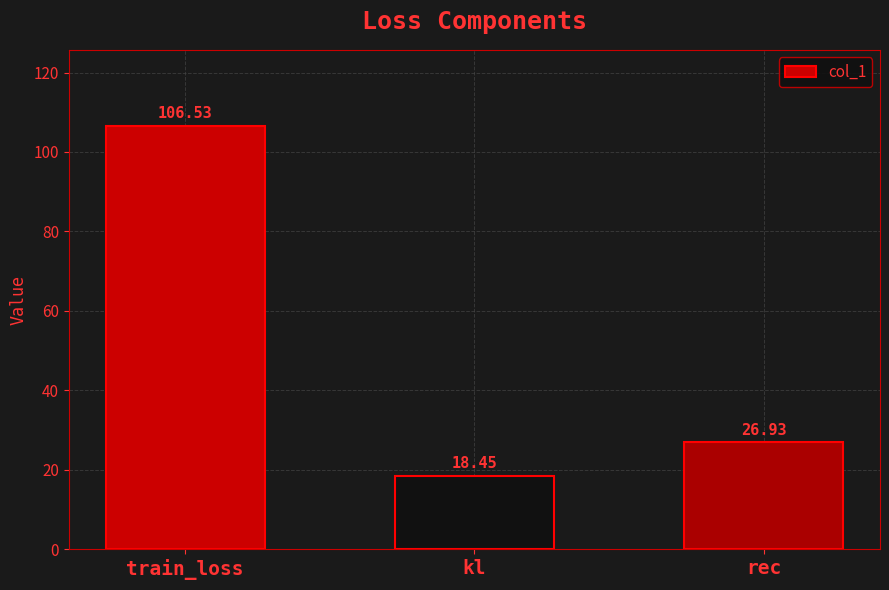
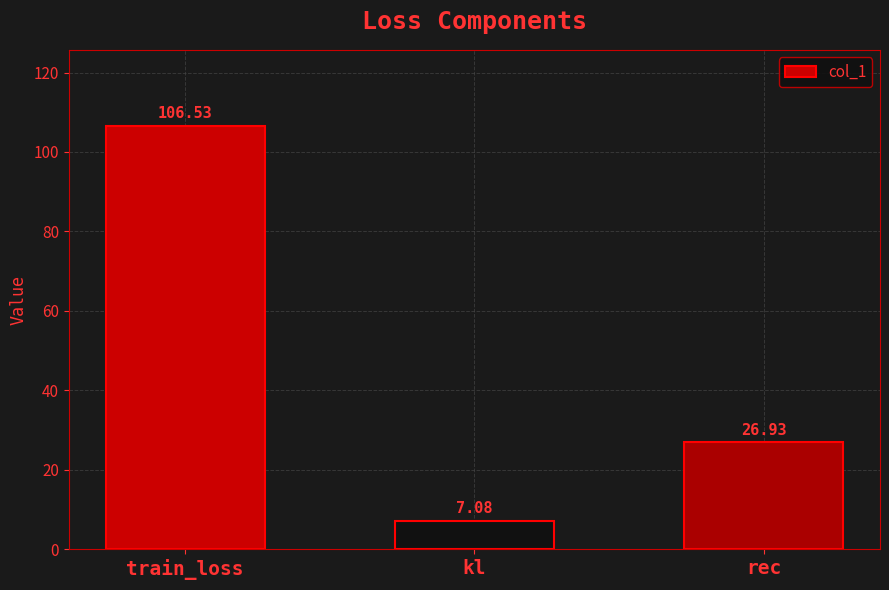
kl: 18.45 -> 7.08
